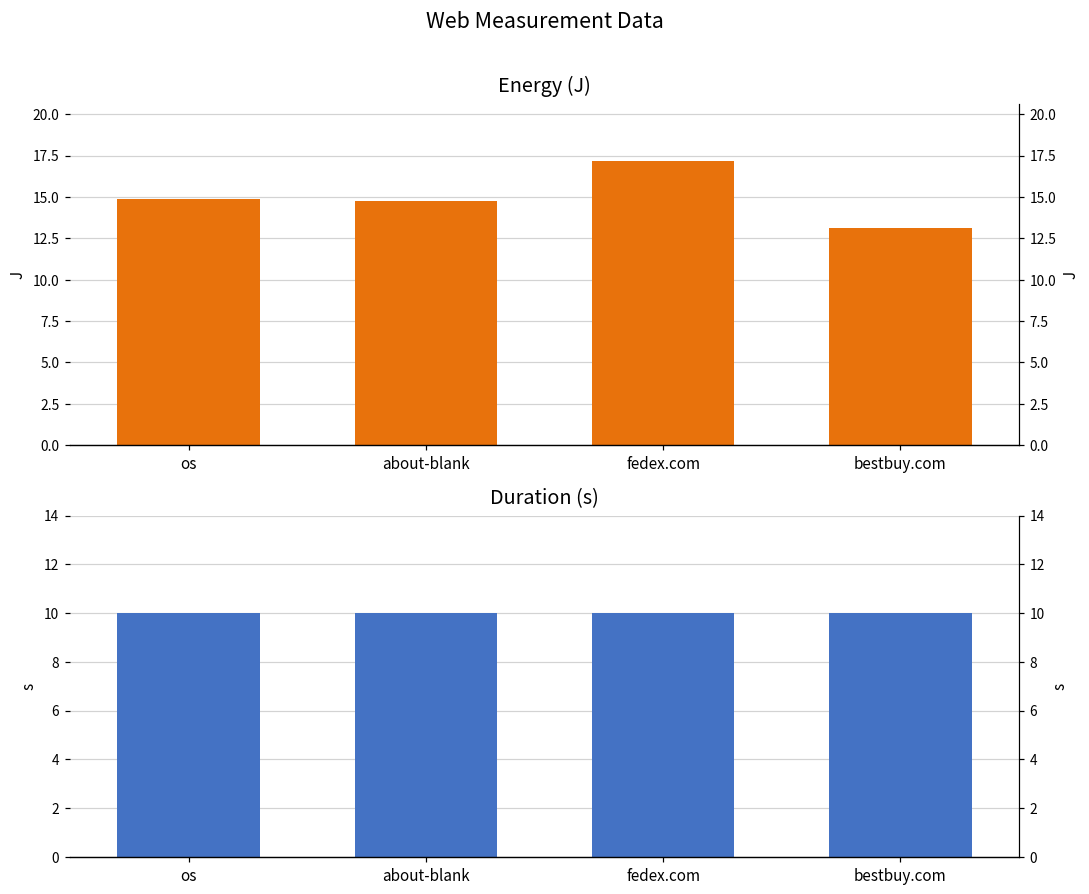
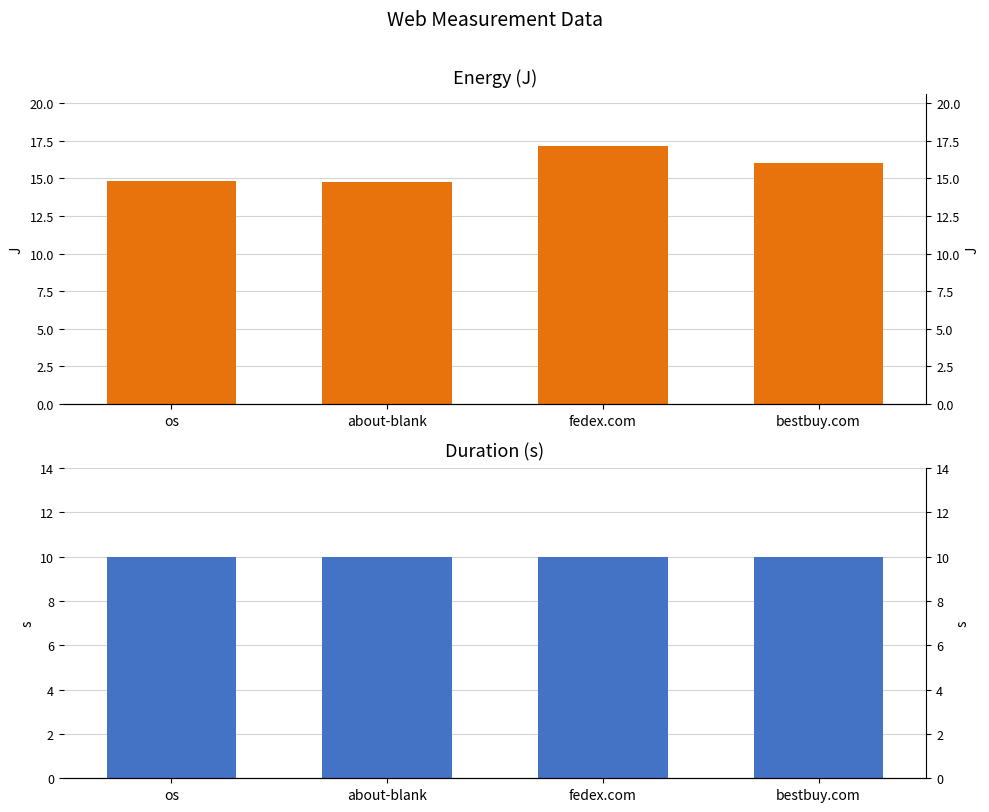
Energy (J), bestbuy.com: 13.1 -> 16.0
